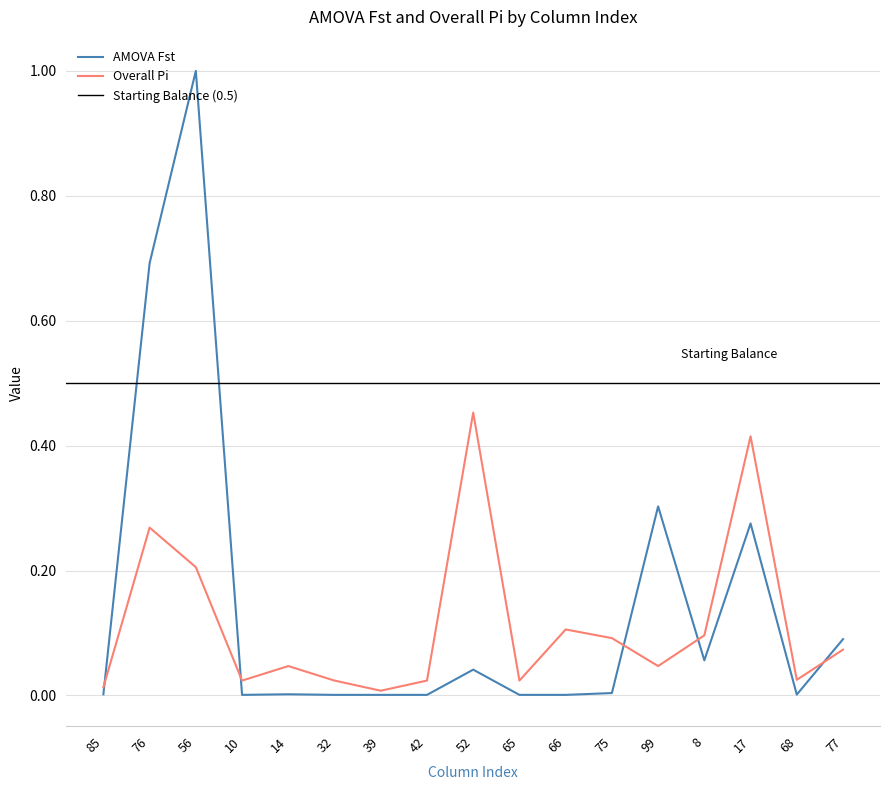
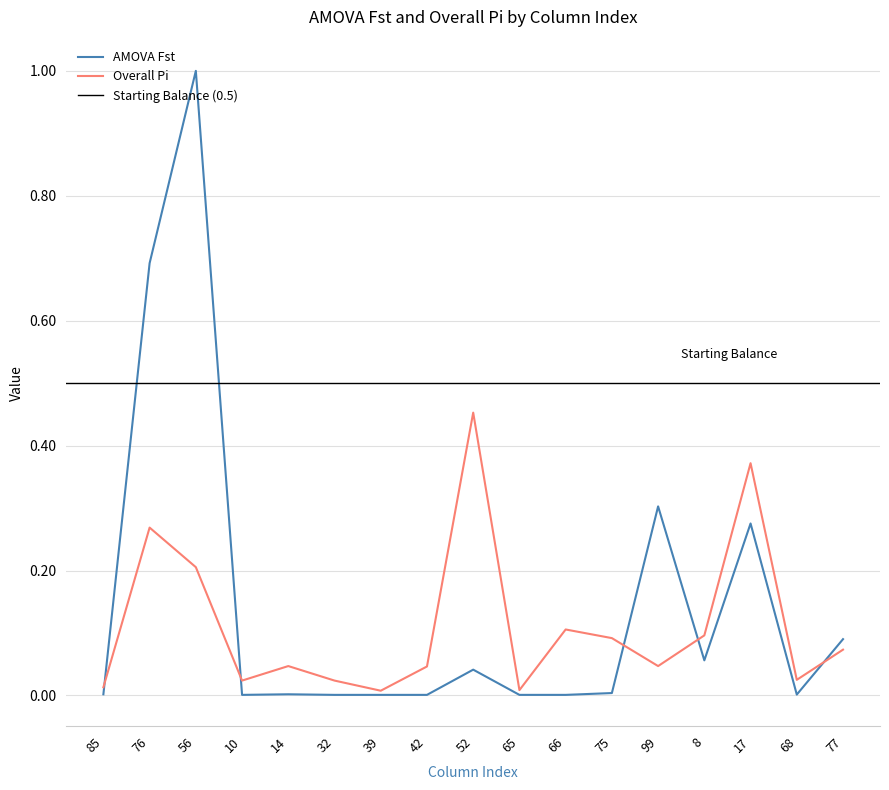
Overall Pi, 42: 0.02 -> 0.05
Overall Pi, 65: 0.02 -> 0.01
Overall Pi, 17: 0.41 -> 0.37
